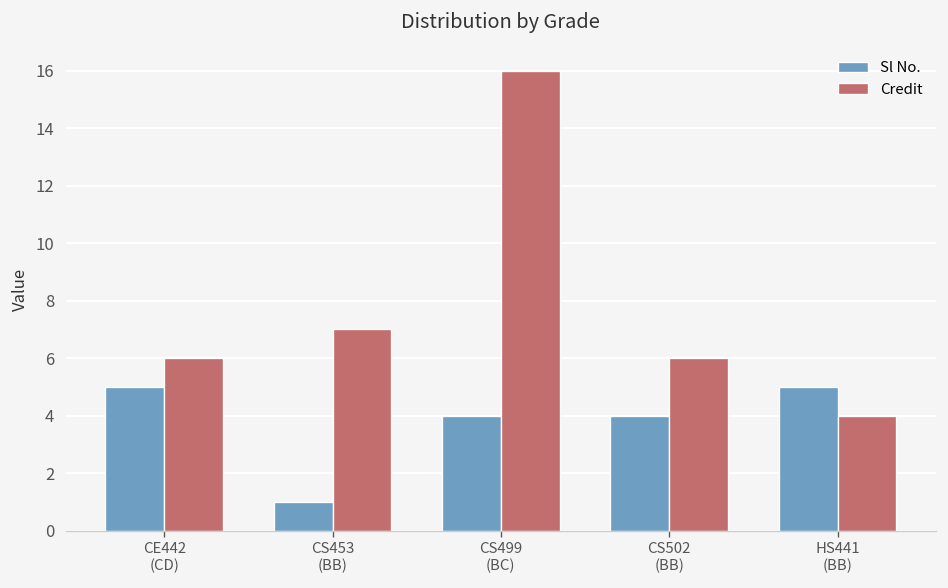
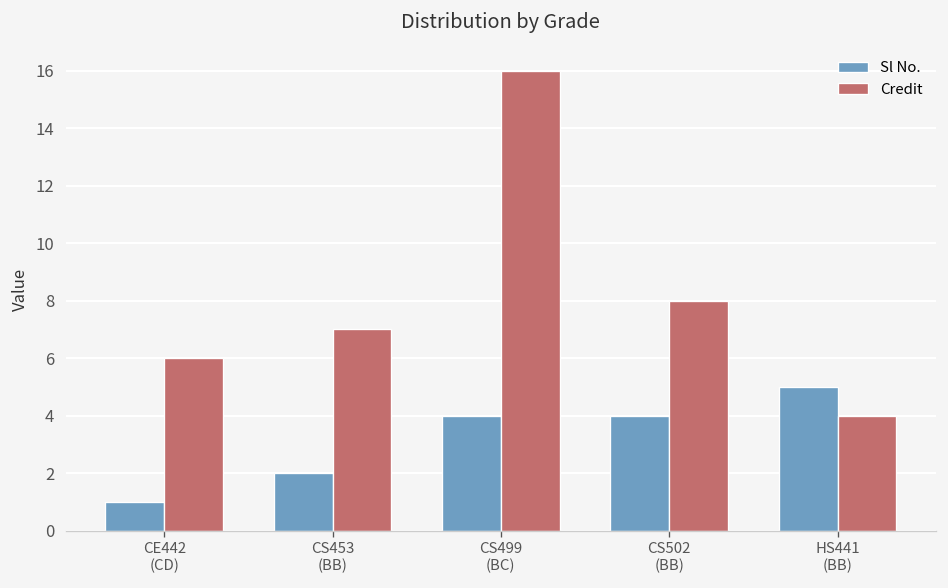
Sl No., CE442 (CD): 5 -> 1
Sl No., CS453 (BB): 1 -> 2
Credit, CS502 (BB): 6 -> 8
